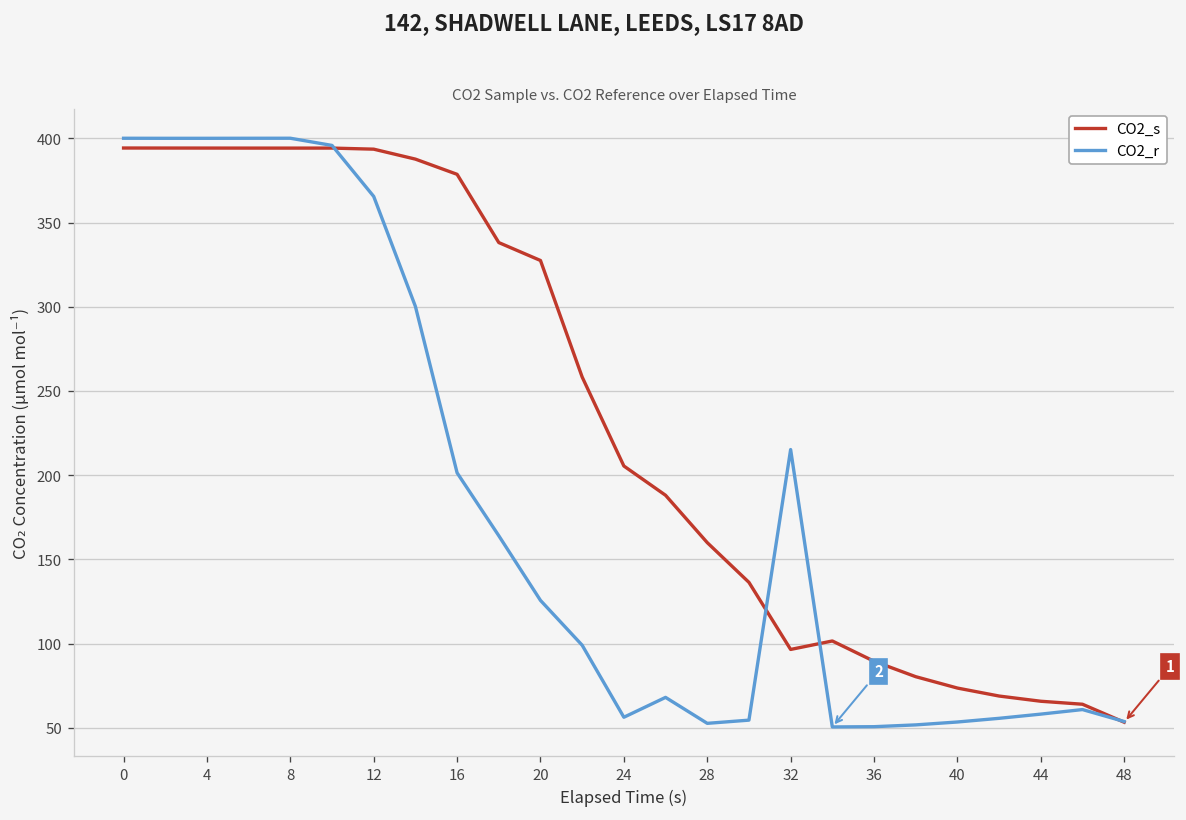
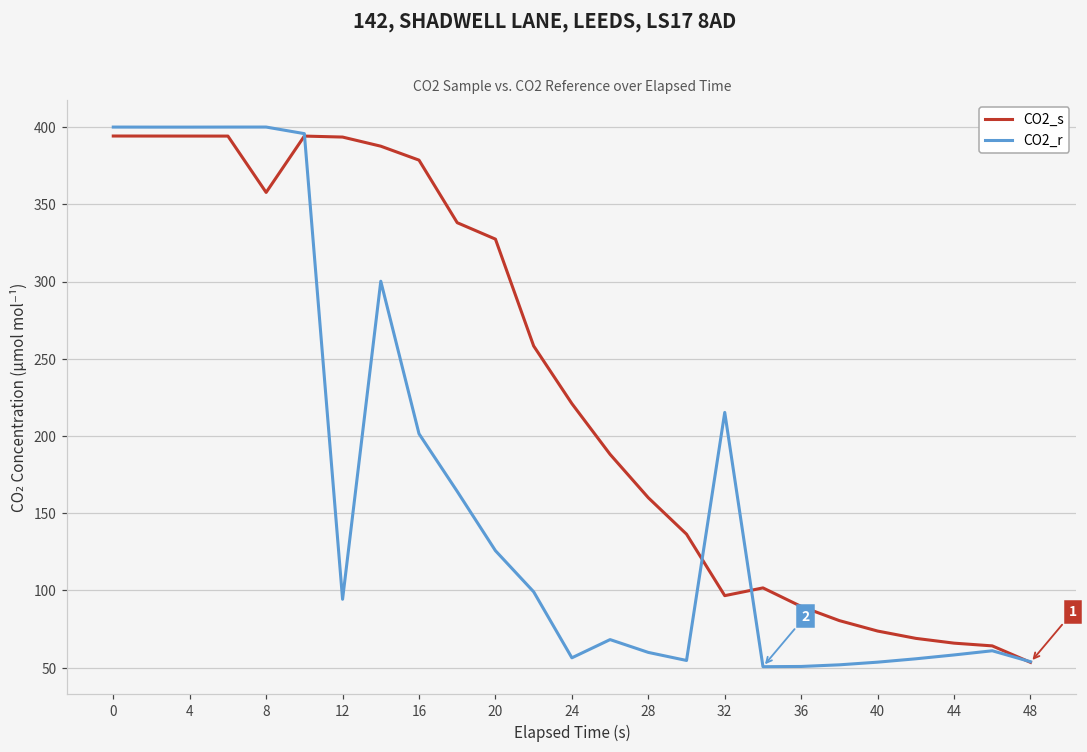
CO2_s, 8: 394 -> 358
CO2_r, 12: 365 -> 94
CO2_s, 24: 205 -> 221
CO2_r, 28: 53 -> 60
